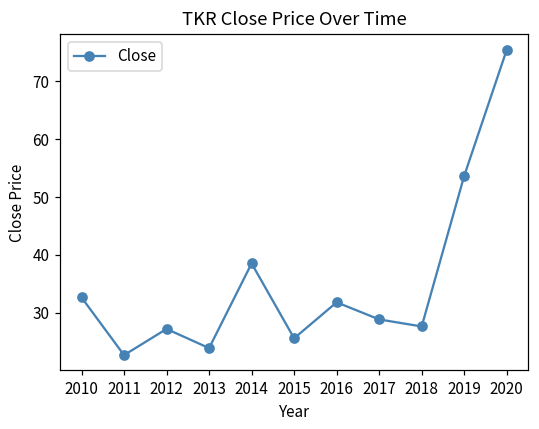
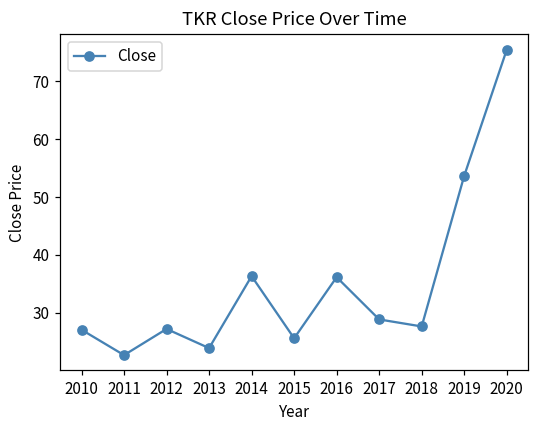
2010: 33 -> 27
2014: 39 -> 36
2016: 32 -> 36
